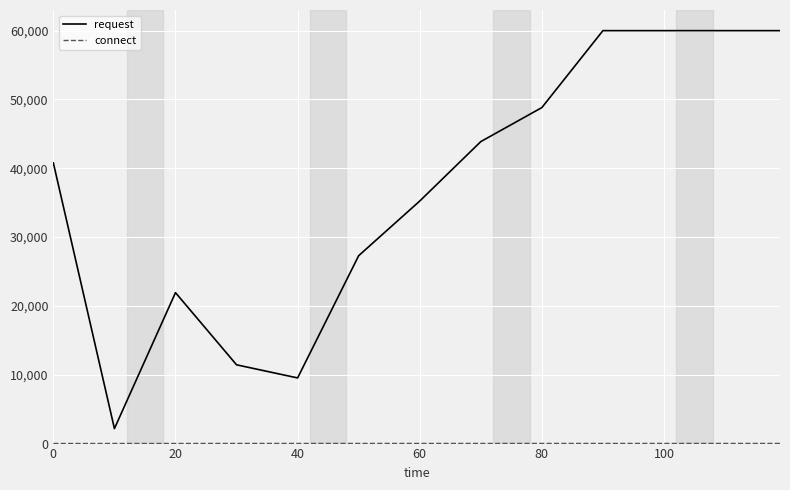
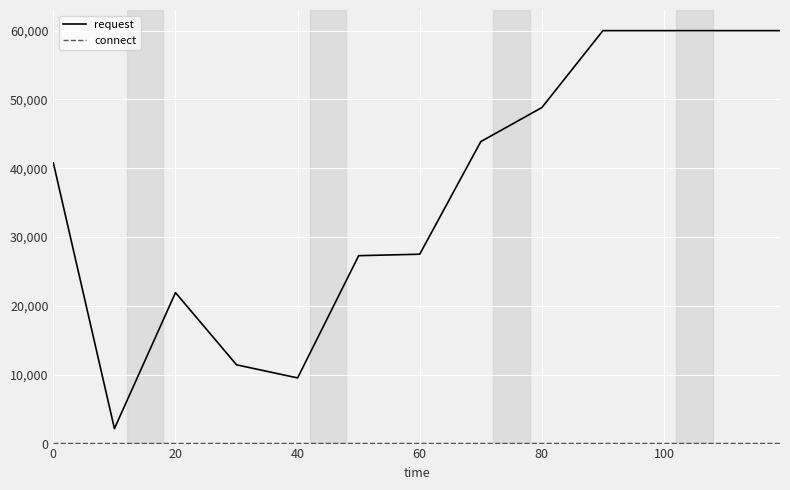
request, 60: 35,000 -> 28,000
